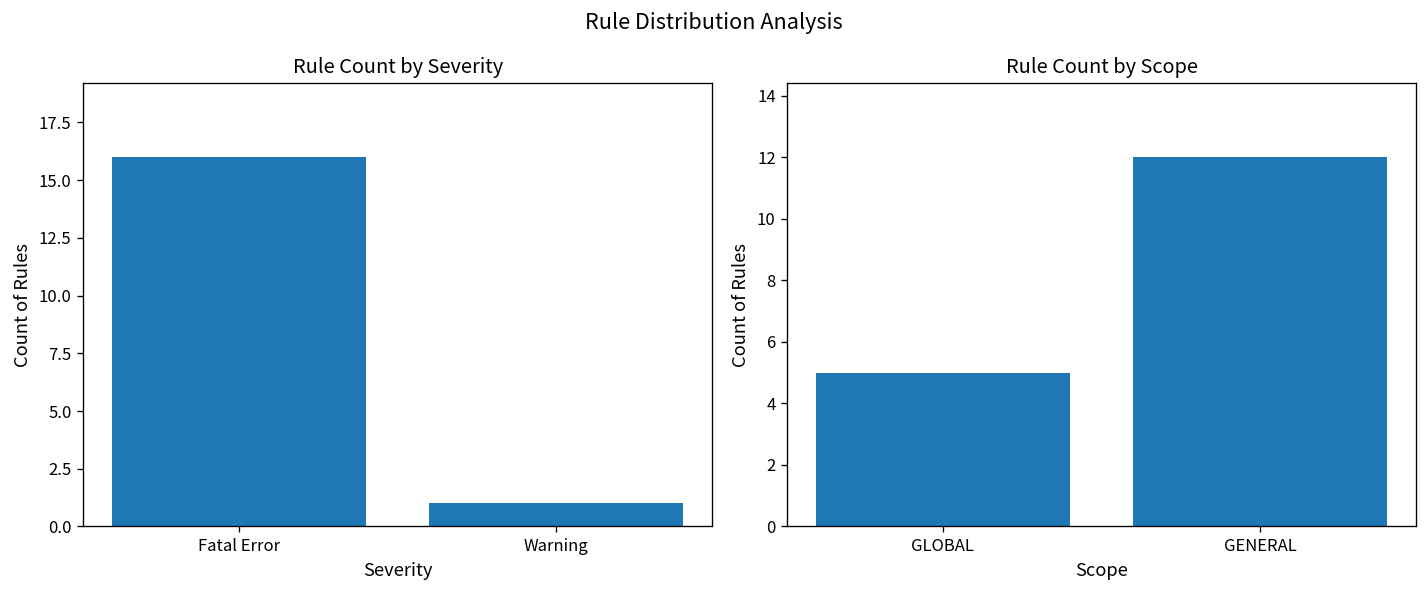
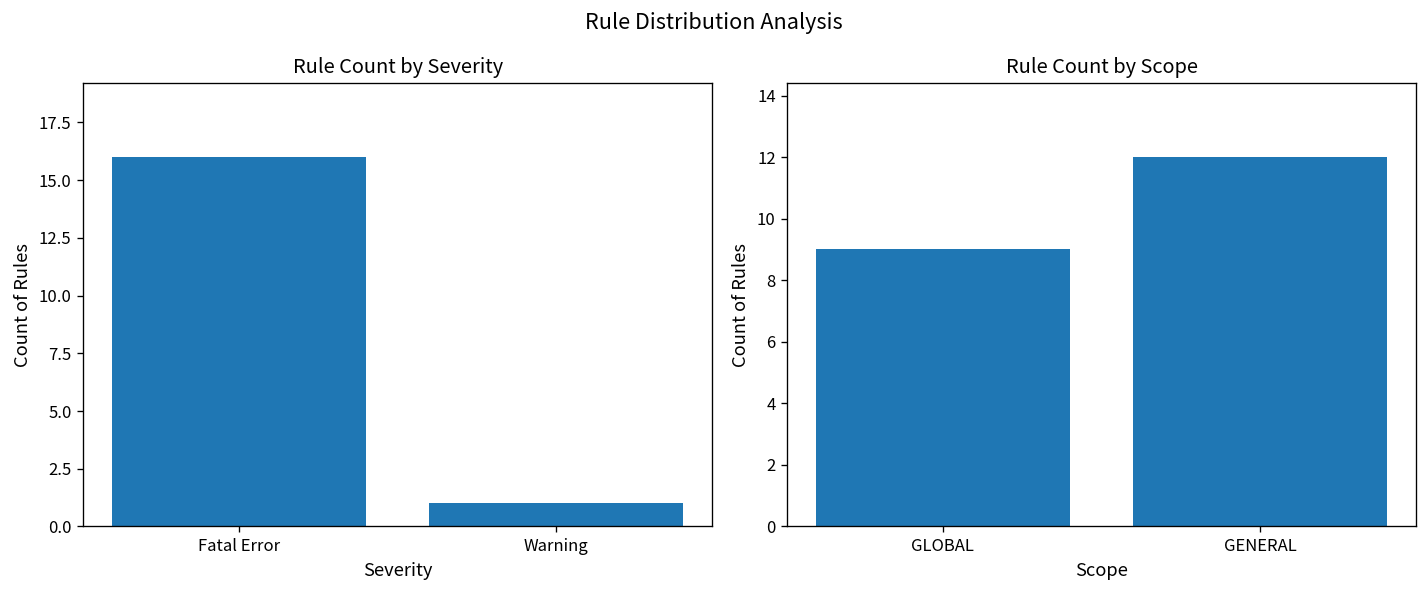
Rule Count by Scope, GLOBAL: 5 -> 9
